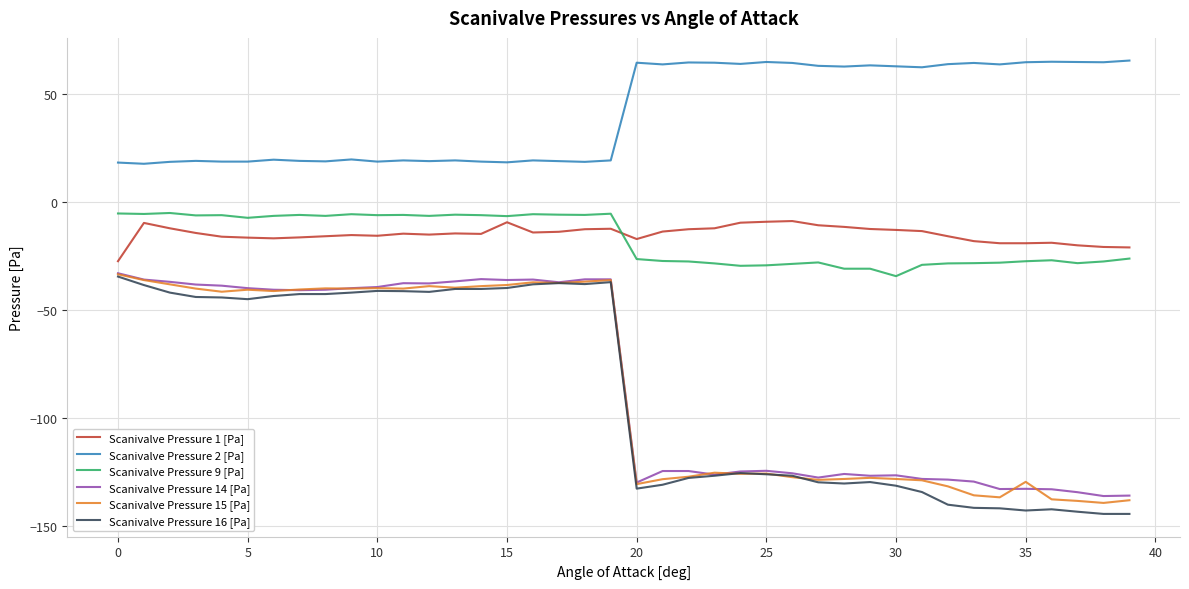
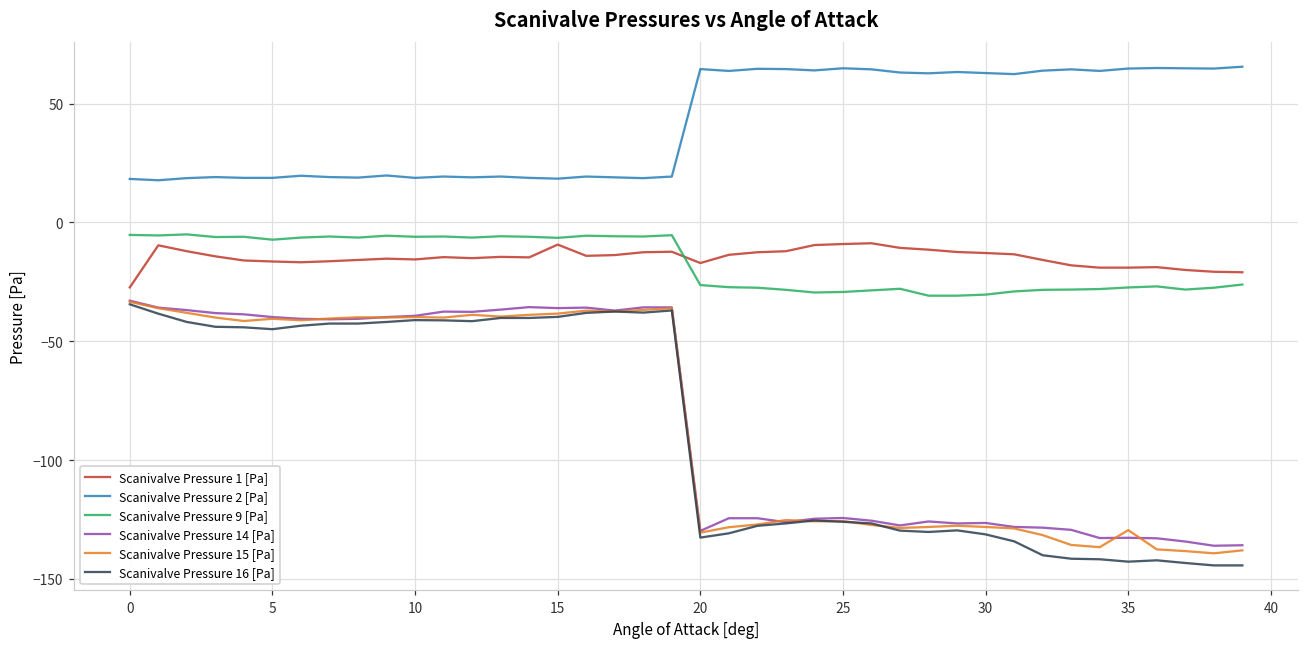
Scanivalve Pressure 9 [Pa], 30: -34 -> -30
